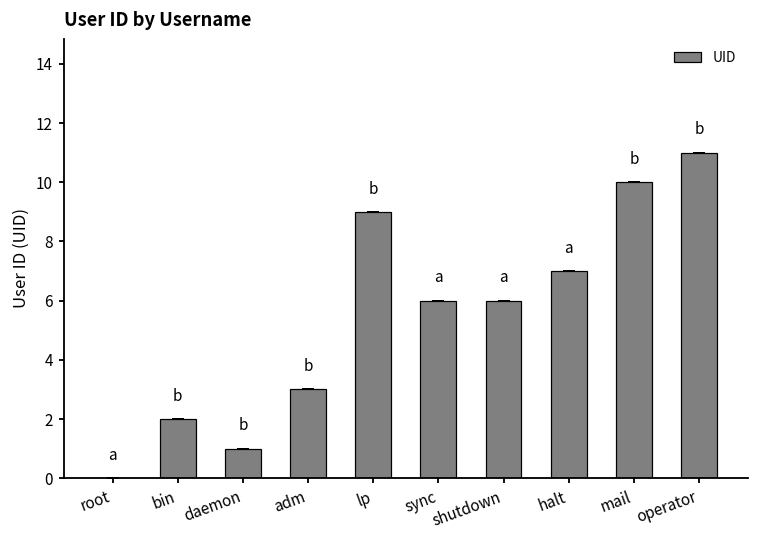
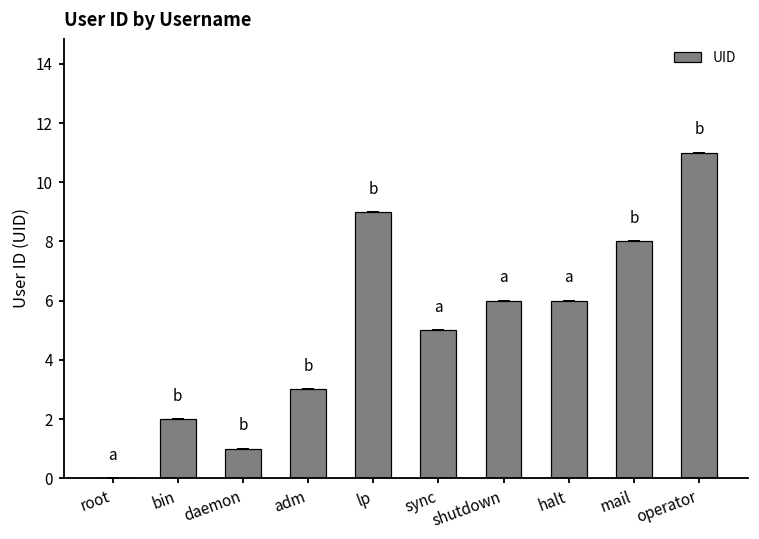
sync: 6 -> 5
halt: 7 -> 6
mail: 10 -> 8
